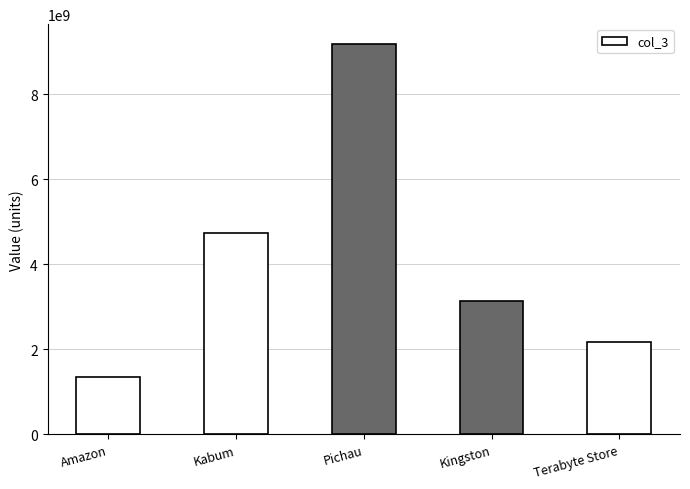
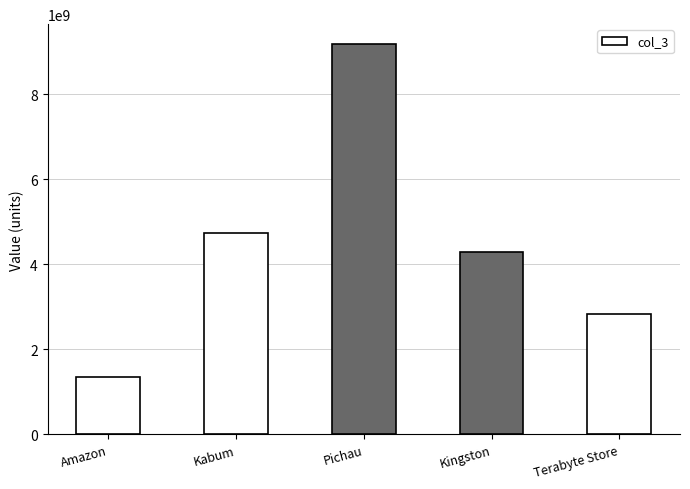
Kingston: 3100000000 -> 4300000000
Terabyte Store: 2200000000 -> 2800000000
